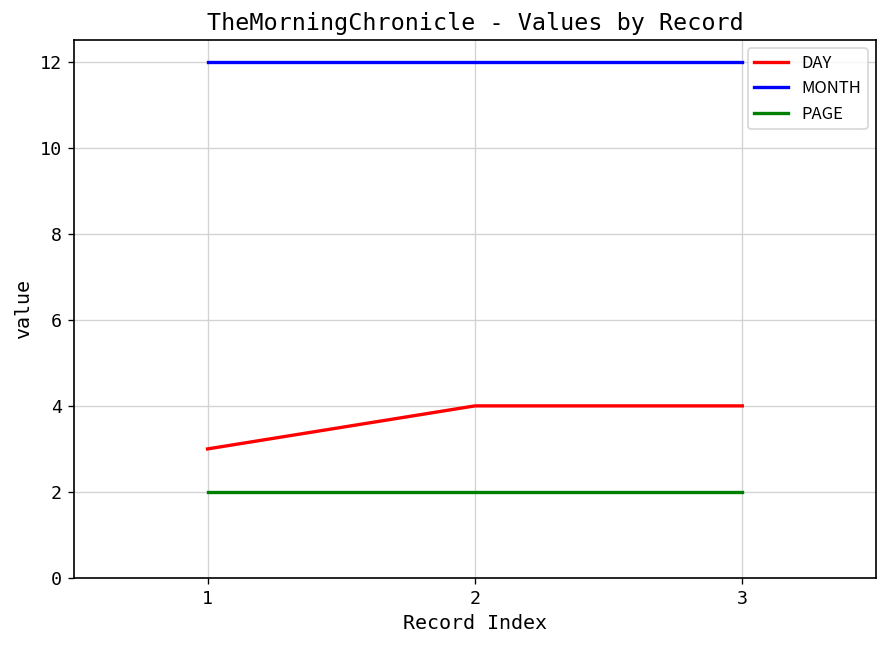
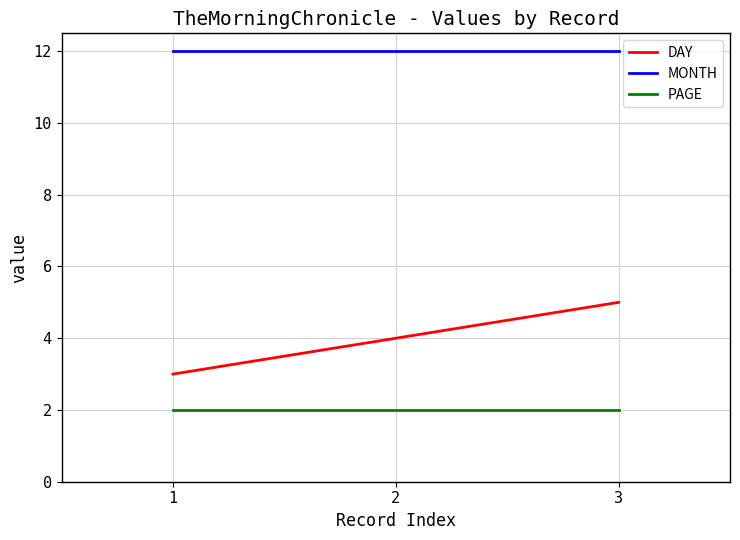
DAY, 3: 4 -> 5
